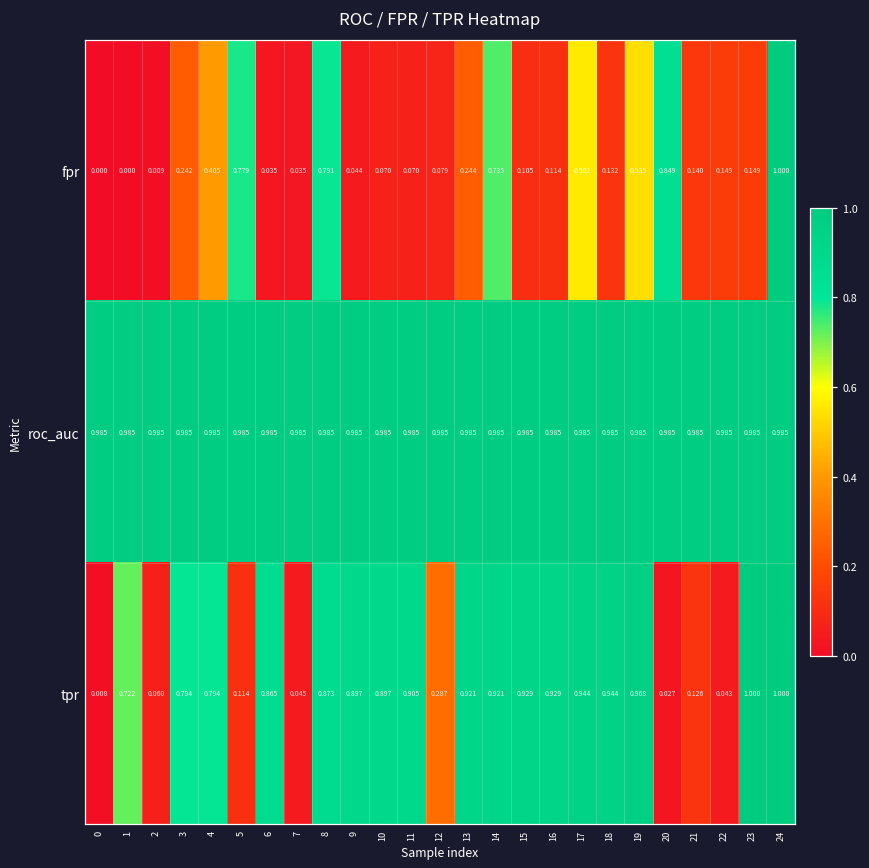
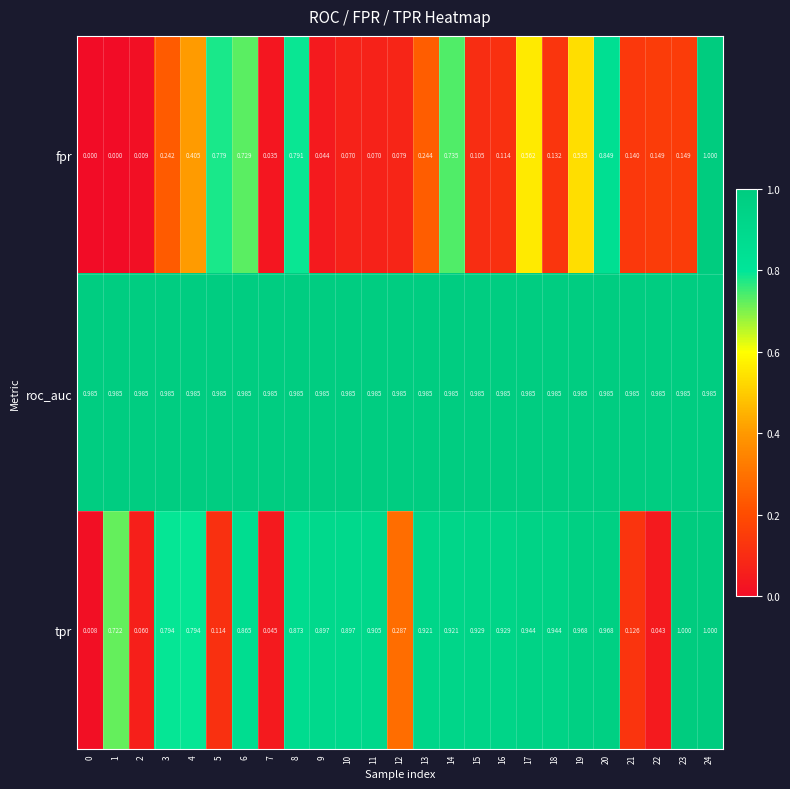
fpr, 6: 0.035 -> 0.729
tpr, 20: 0.027 -> 0.968
